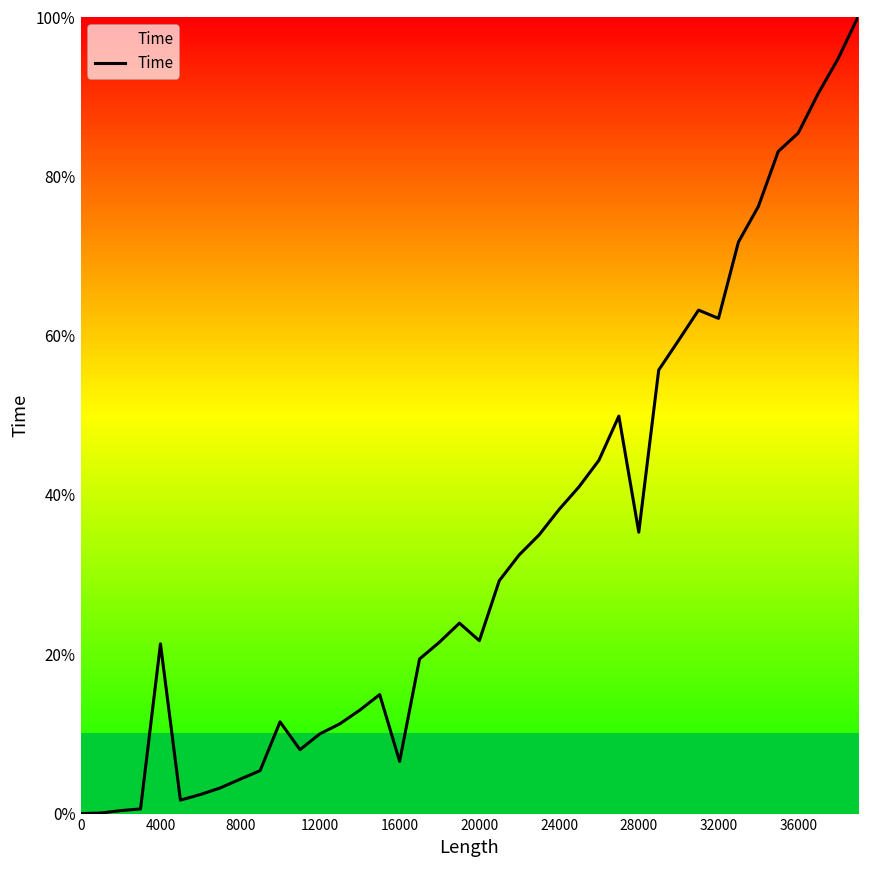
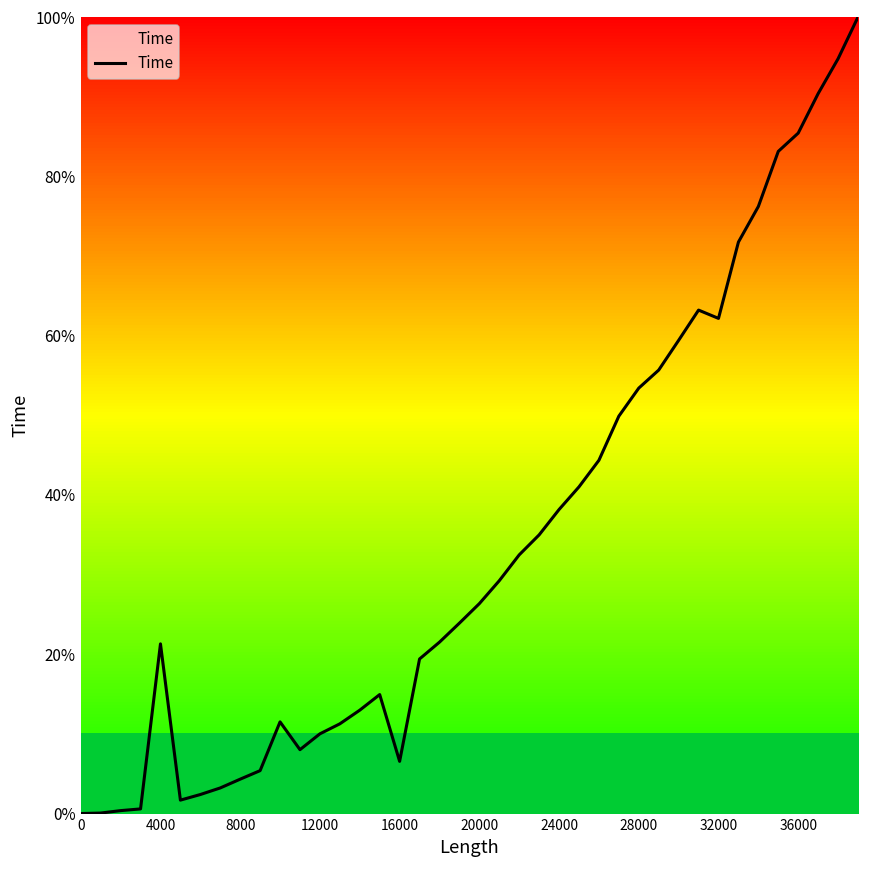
20000: 22% -> 26%
28000: 35% -> 53%
